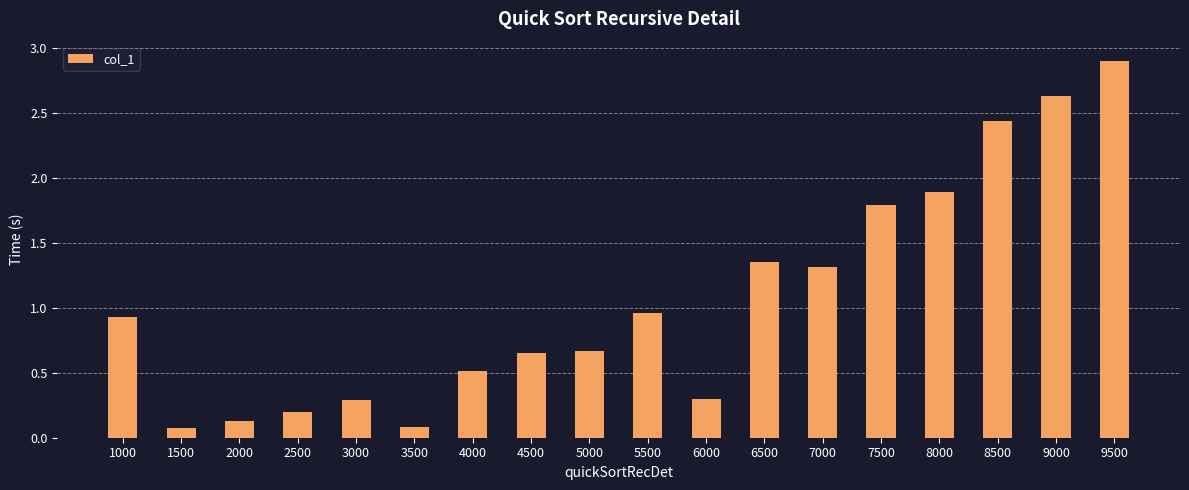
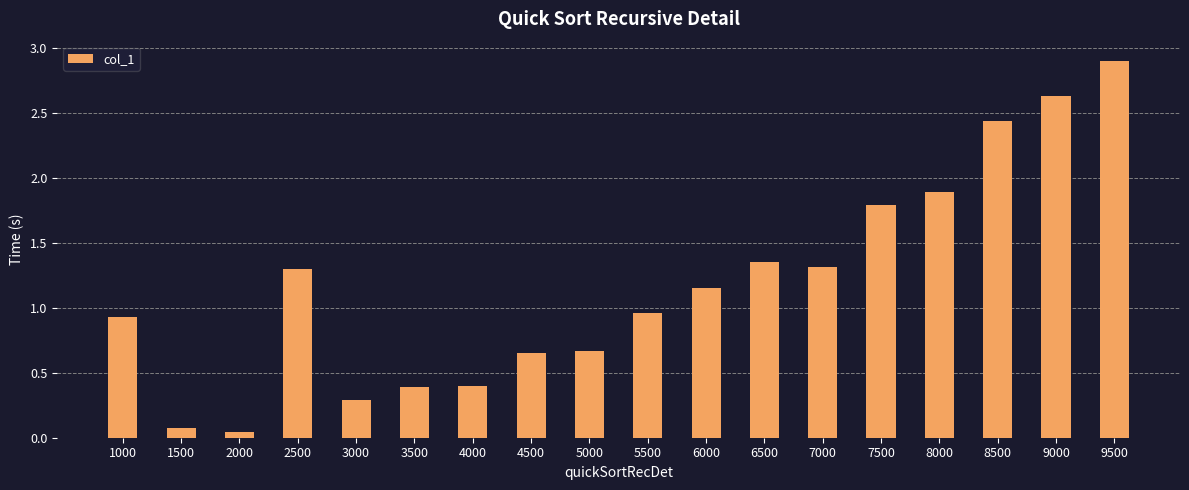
2000: 0.13 -> 0.05
2500: 0.20 -> 1.30
3500: 0.08 -> 0.39
4000: 0.51 -> 0.40
6000: 0.30 -> 1.15
